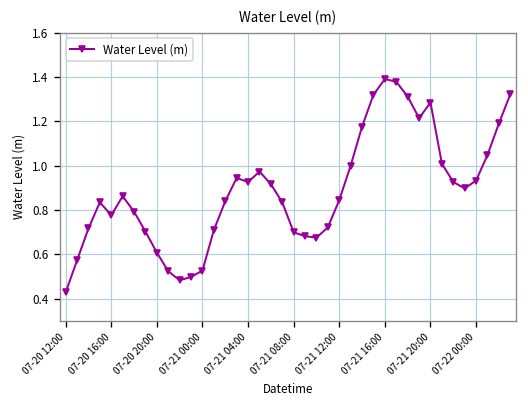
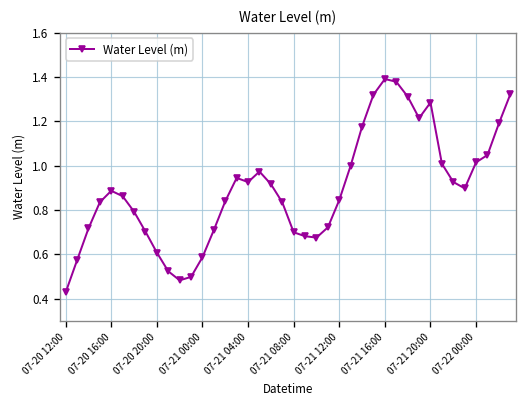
07-20 16:00: 0.78 -> 0.89
07-21 00:00: 0.53 -> 0.59
07-22 00:00: 0.93 -> 1.01
